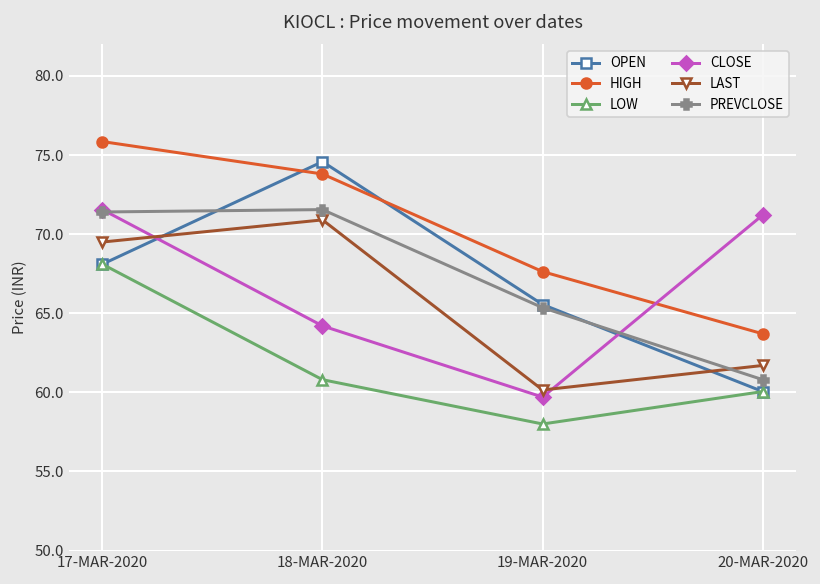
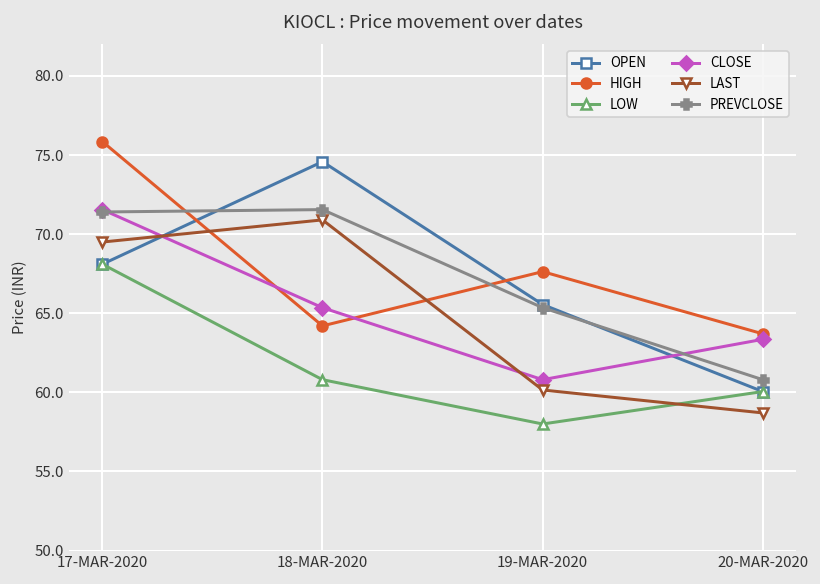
HIGH, 18-MAR-2020: 73.8 -> 64.2
CLOSE, 18-MAR-2020: 64.2 -> 65.4
CLOSE, 19-MAR-2020: 59.7 -> 60.8
CLOSE, 20-MAR-2020: 71.2 -> 63.4
LAST, 20-MAR-2020: 61.7 -> 58.7
